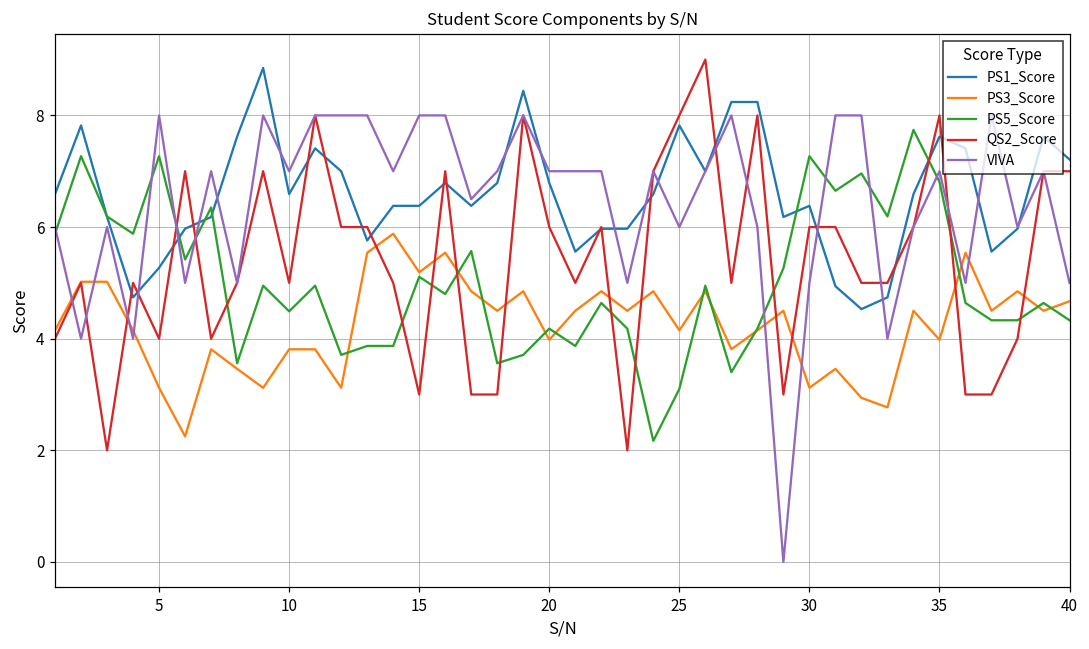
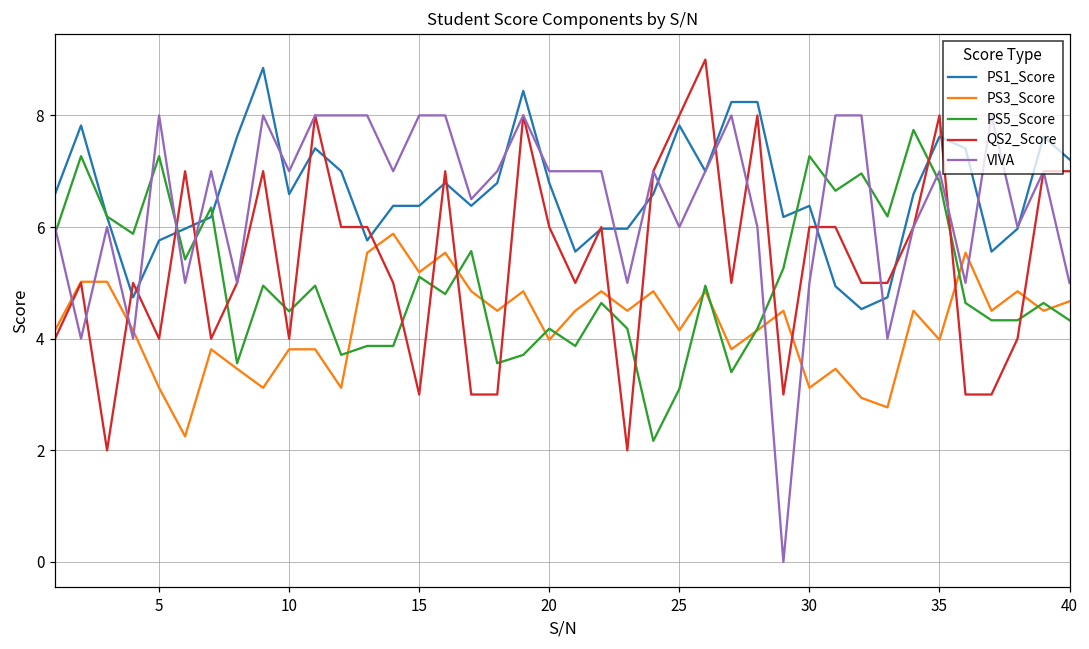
PS1_Score, 5: 5.3 -> 5.8
QS2_Score, 10: 5 -> 4
